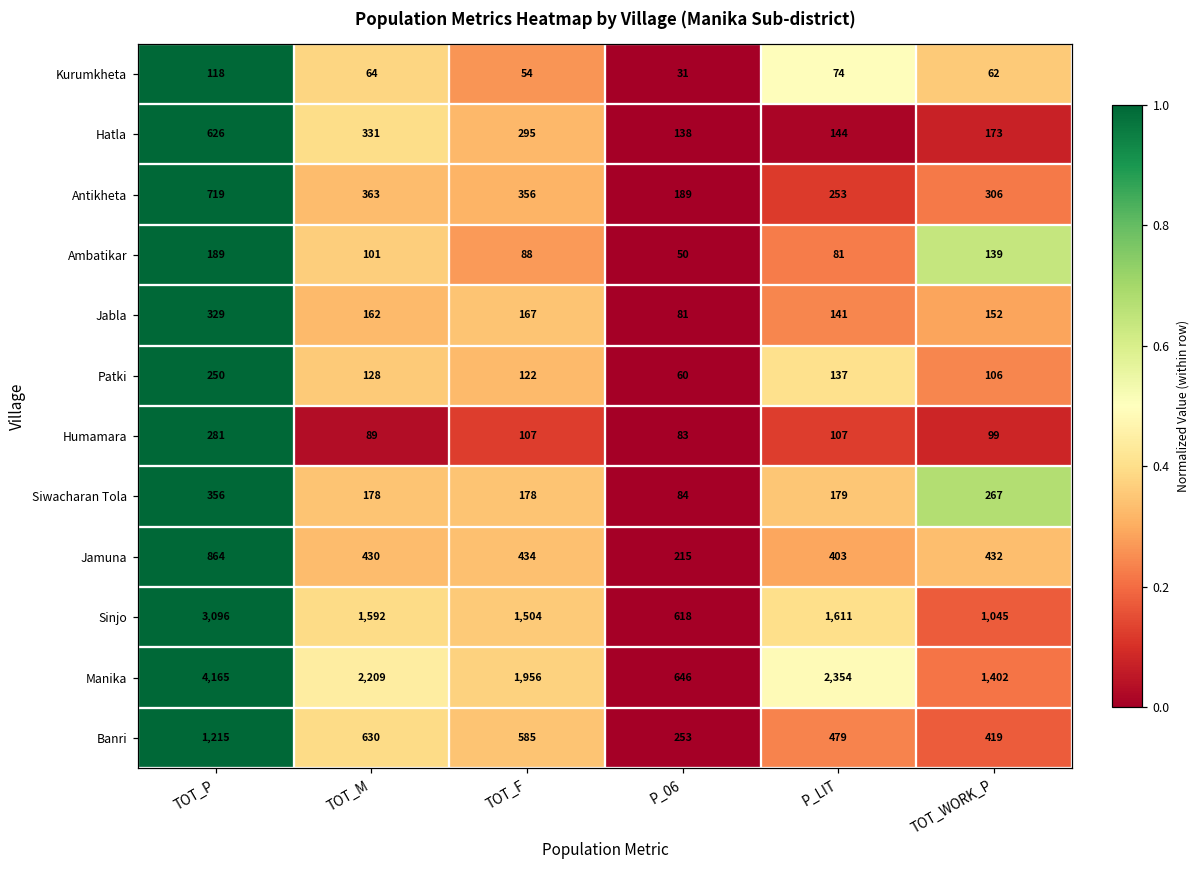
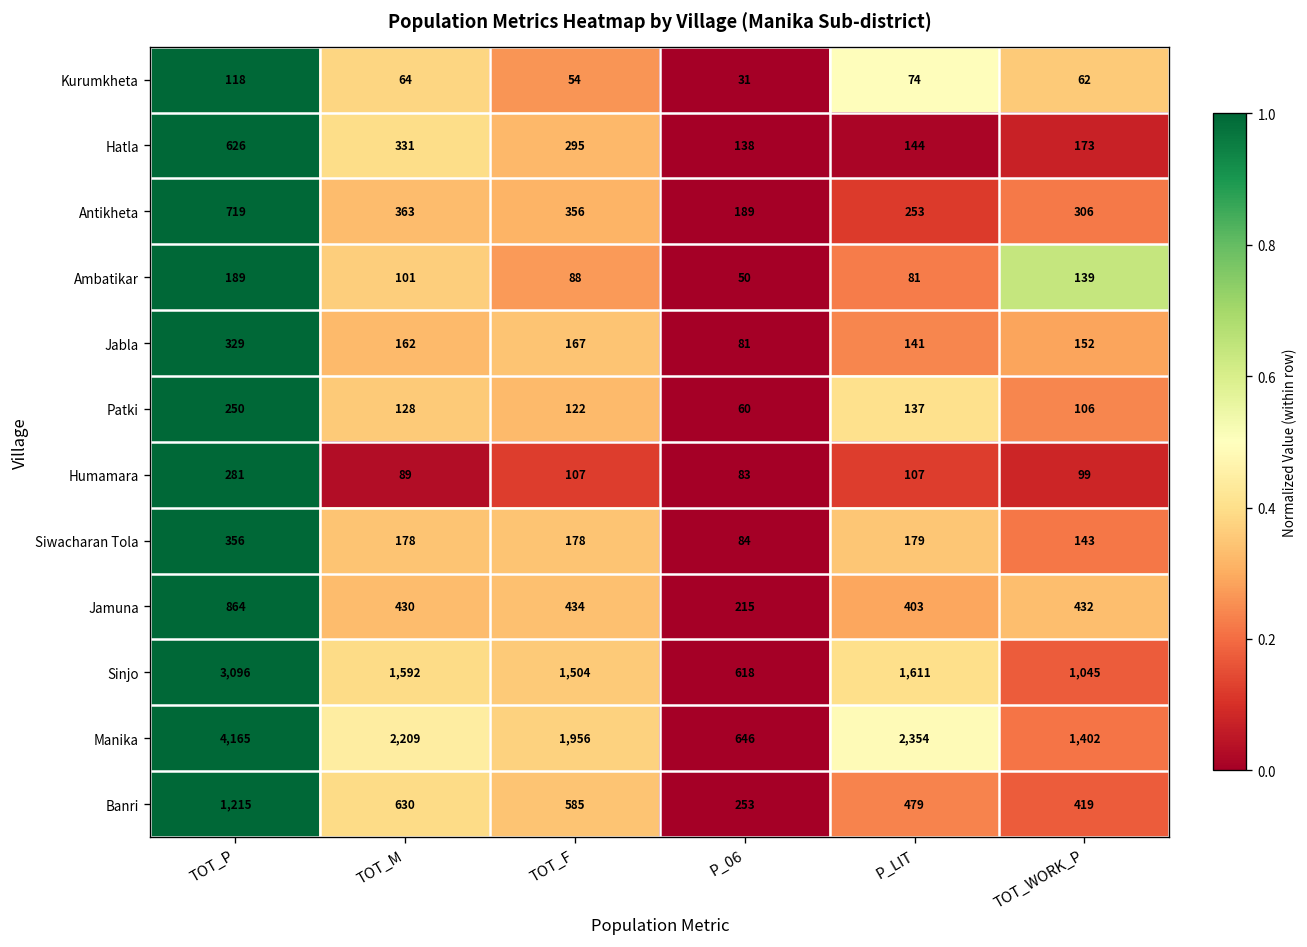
Siwacharan Tola, TOT_WORK_P: 267 -> 143
